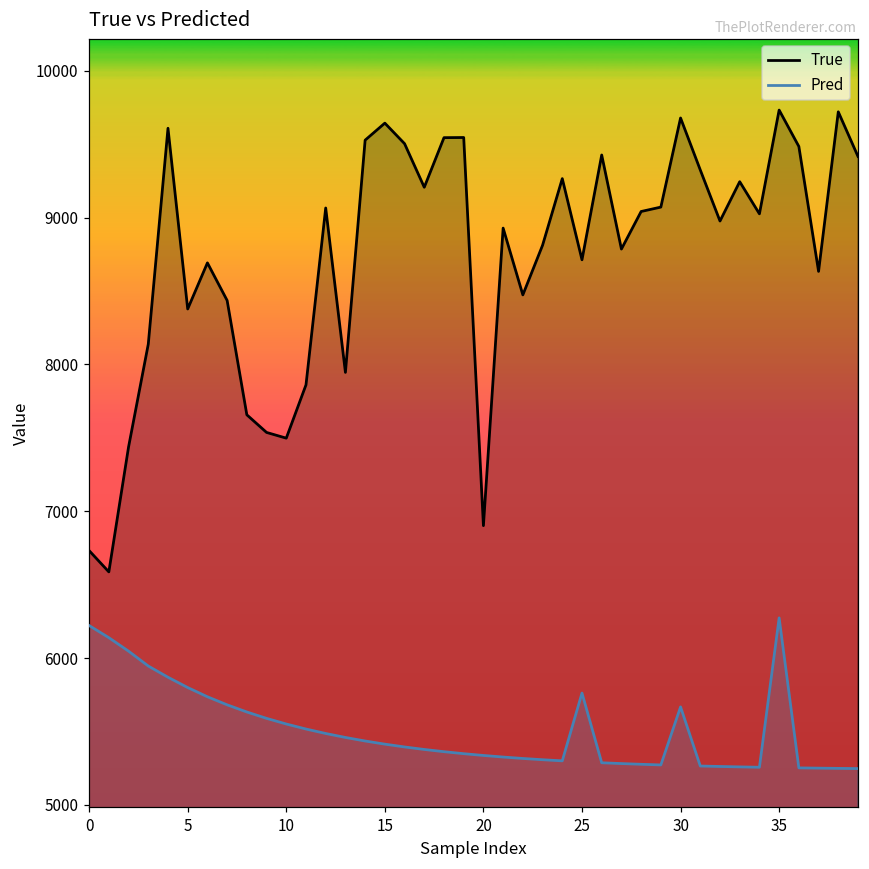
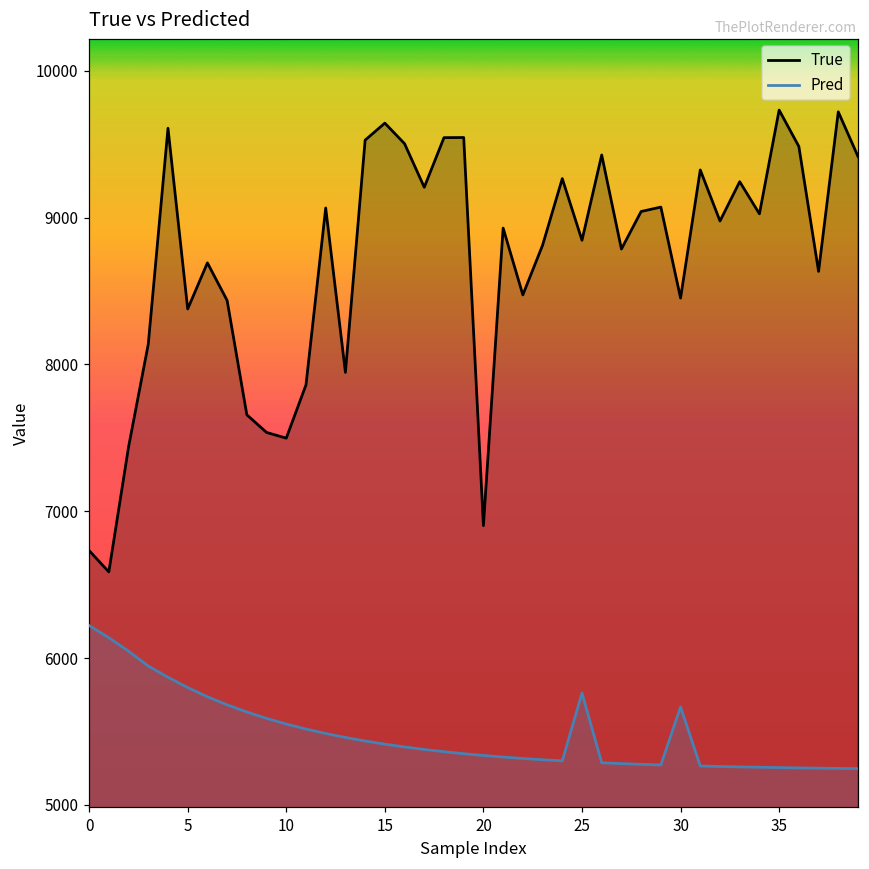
True, 25: 8710 -> 8850
True, 30: 9680 -> 8450
Pred, 35: 6270 -> 5250
